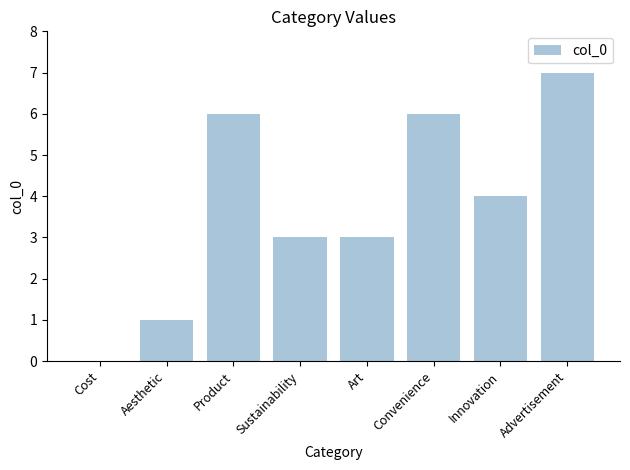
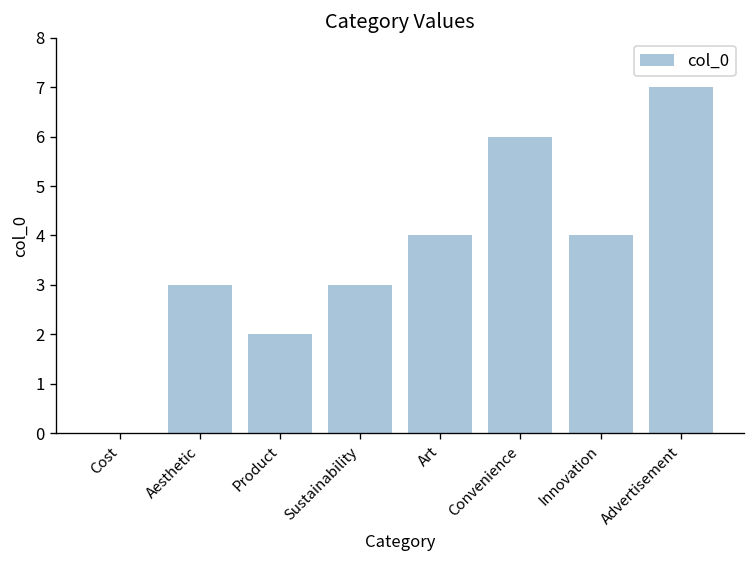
Aesthetic: 1 -> 3
Product: 6 -> 2
Art: 3 -> 4
